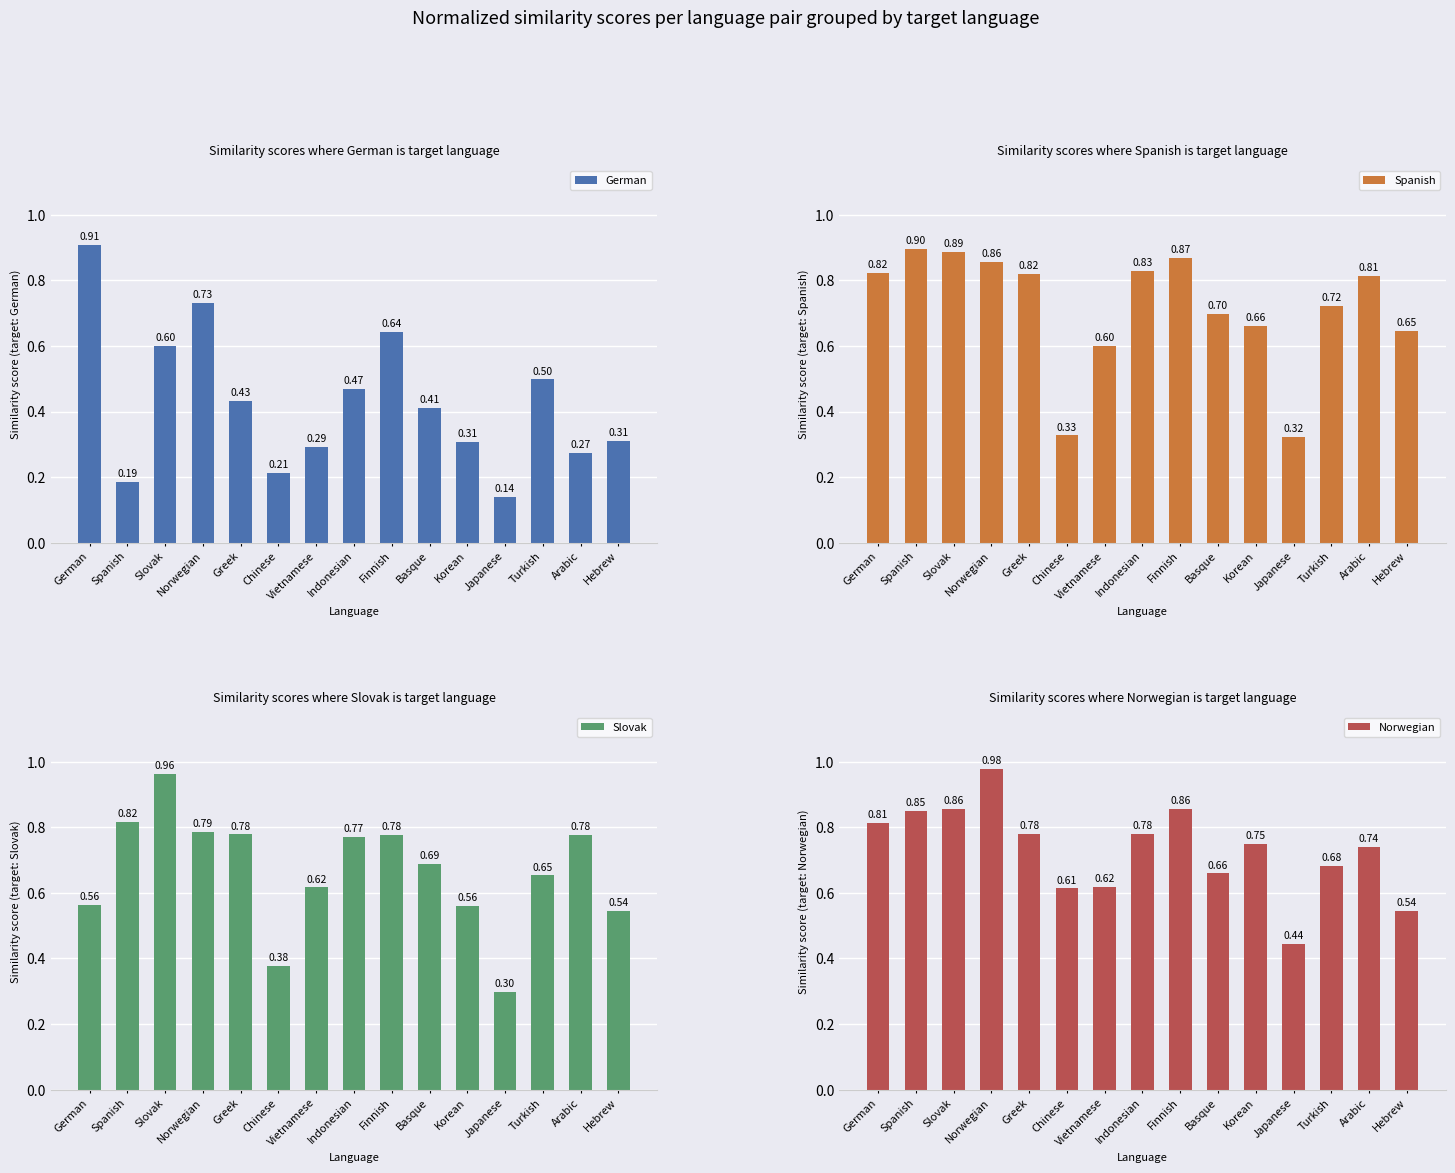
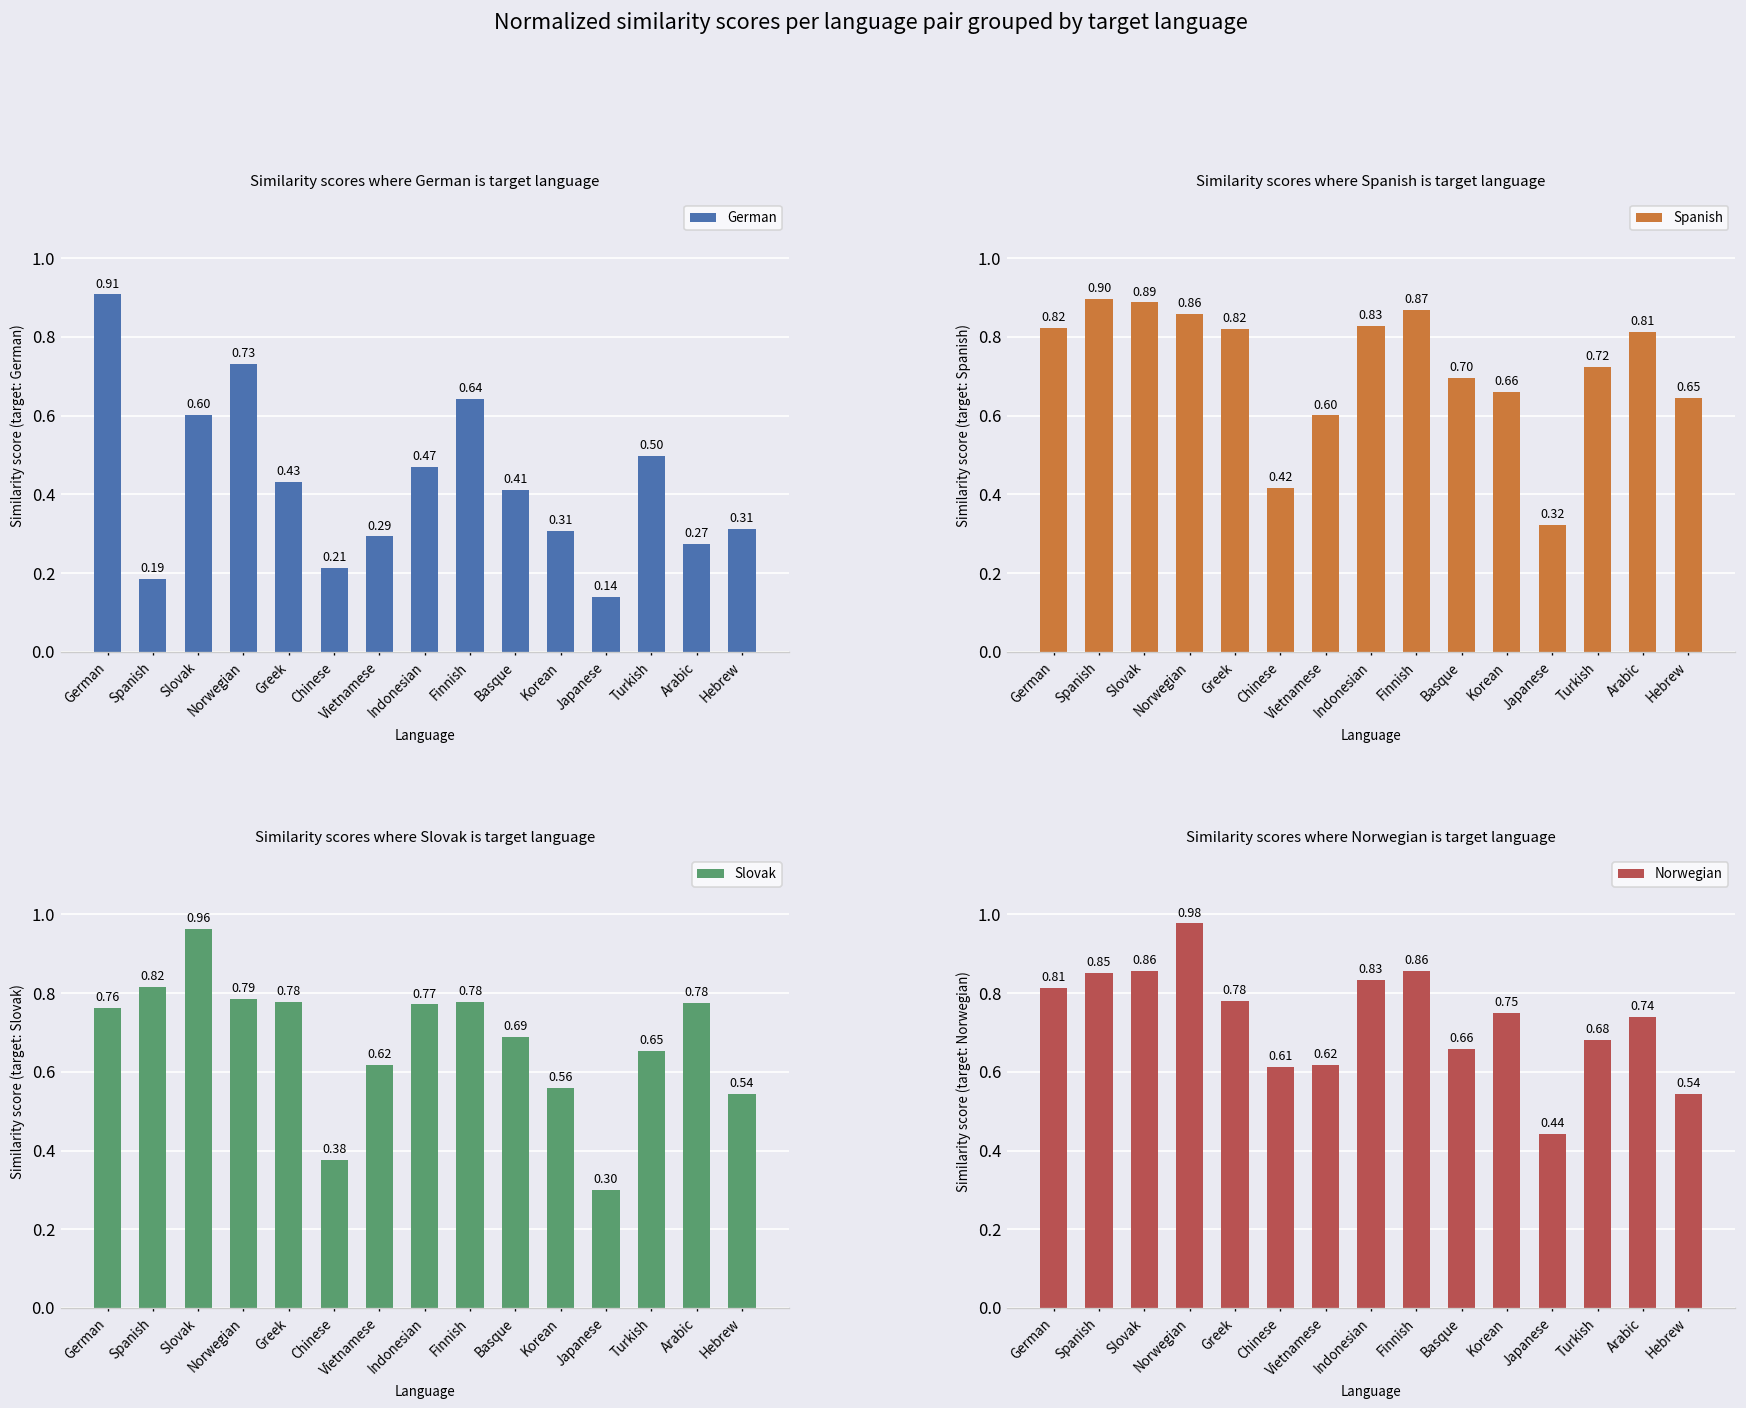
Similarity scores where Spanish is target language, Chinese: 0.33 -> 0.42
Similarity scores where Slovak is target language, German: 0.56 -> 0.76
Similarity scores where Norwegian is target language, Indonesian: 0.78 -> 0.83
